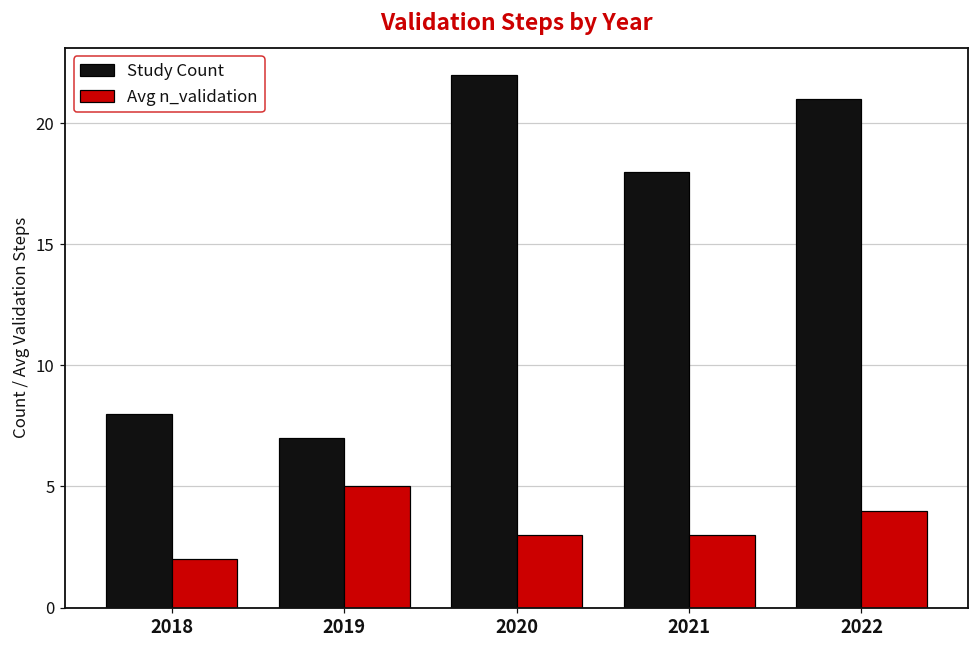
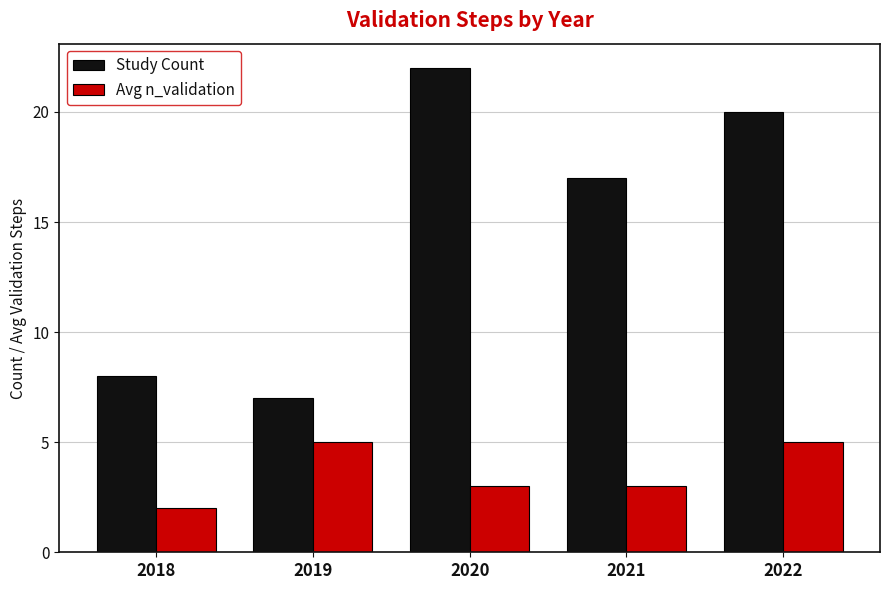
Study Count, 2021: 18 -> 17
Study Count, 2022: 21 -> 20
Avg n_validation, 2022: 4 -> 5
